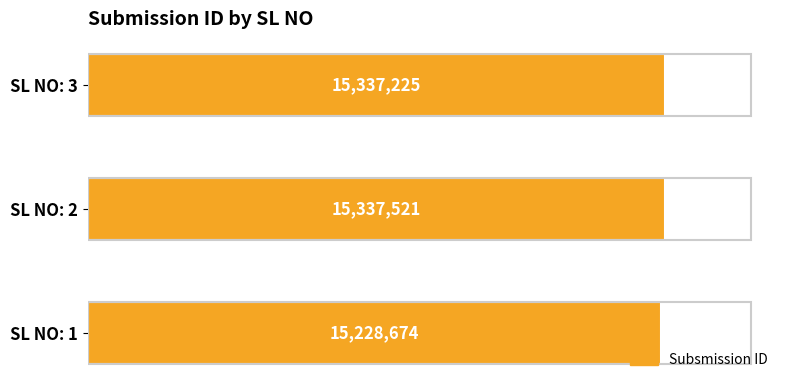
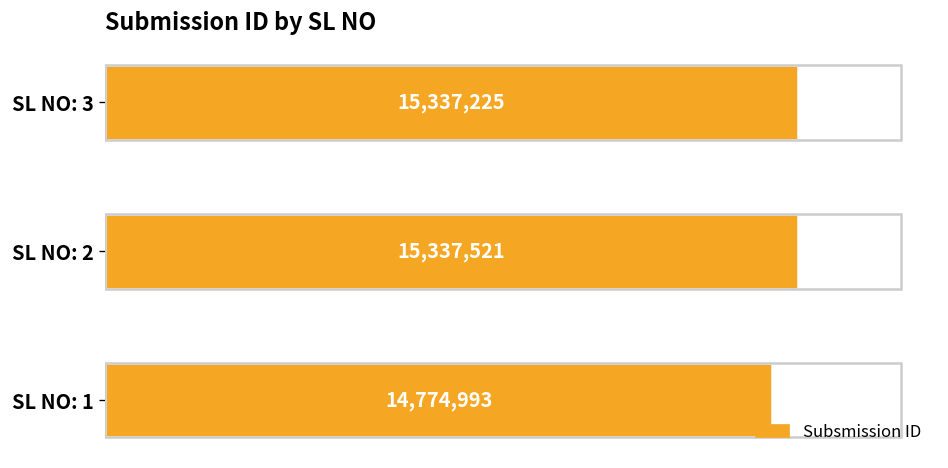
SL NO: 1: 15,228,674 -> 14,774,993
